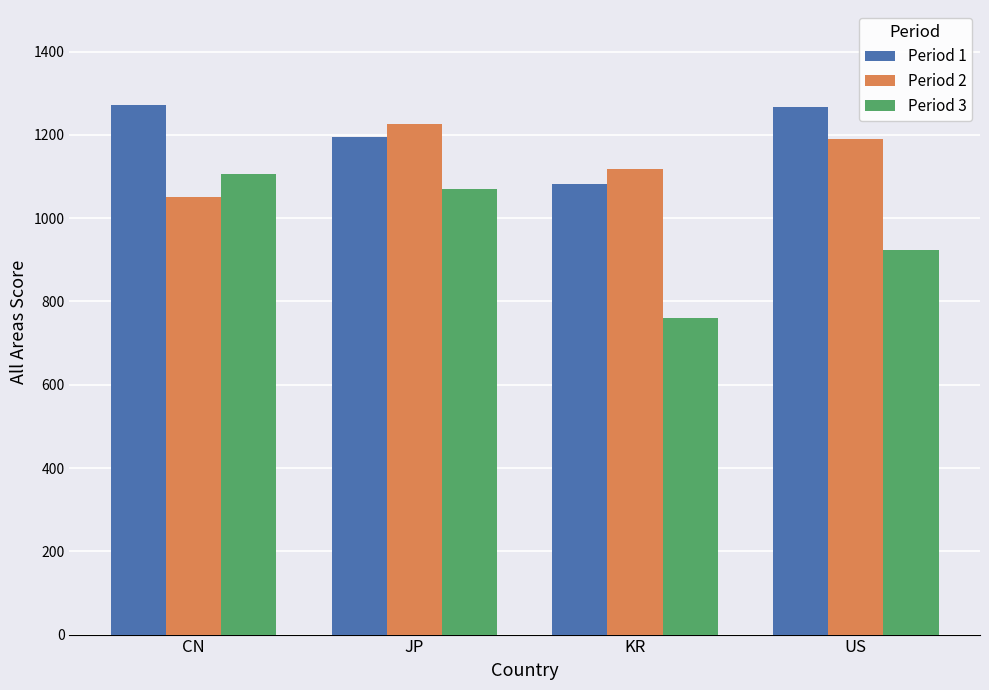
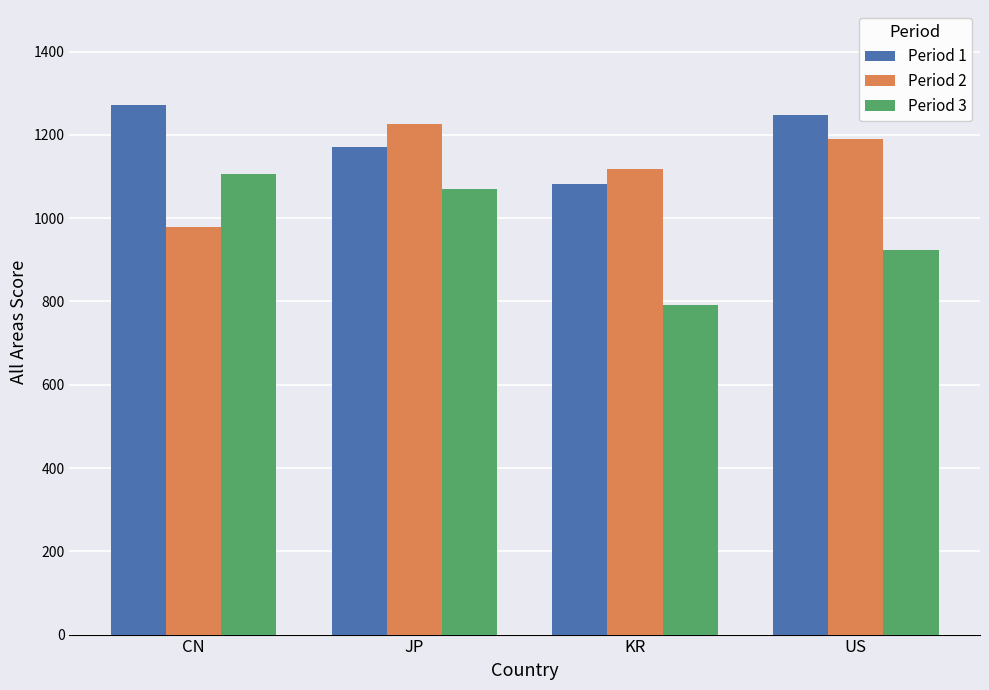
Period 2, CN: 1050 -> 980
Period 1, JP: 1200 -> 1170
Period 3, KR: 760 -> 790
Period 1, US: 1270 -> 1250
